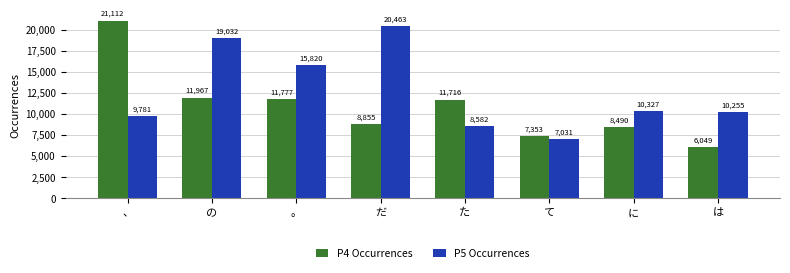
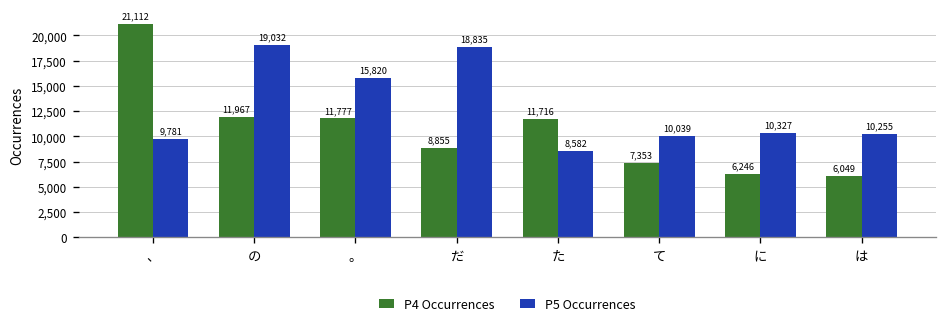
P5 Occurrences, だ: 20,463 -> 18,835
P5 Occurrences, て: 7,031 -> 10,039
P4 Occurrences, に: 8,490 -> 6,246
